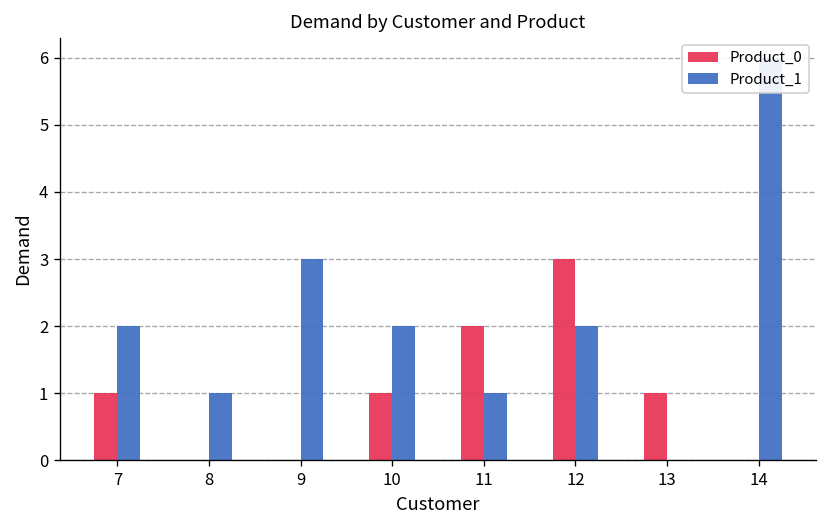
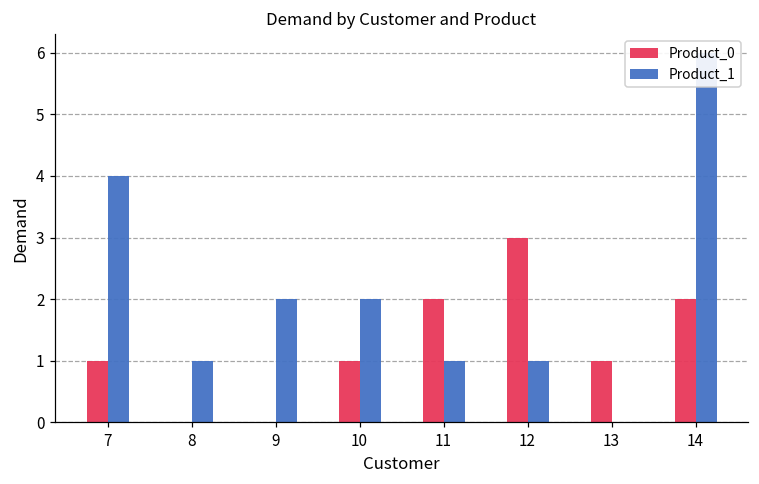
Product_1, 7: 2 -> 4
Product_1, 9: 3 -> 2
Product_1, 12: 2 -> 1
Product_0, 14: 0 -> 2
